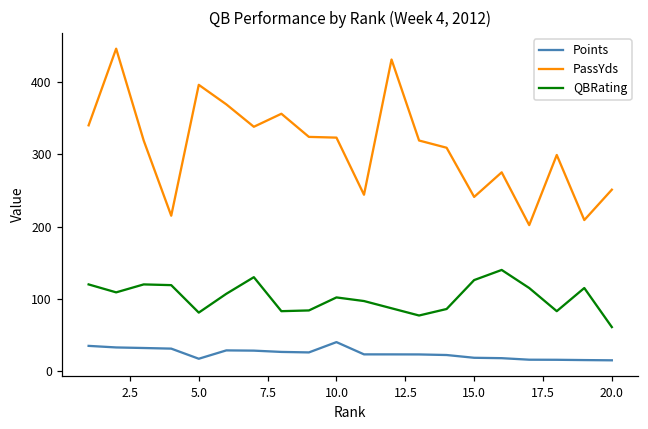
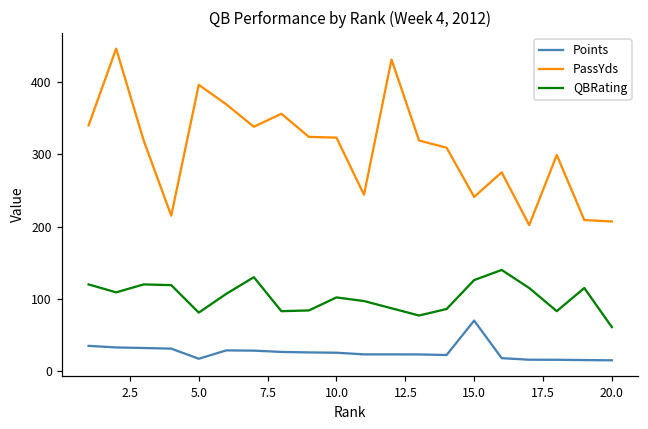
Points, 10.0: 40 -> 30
Points, 15.0: 20 -> 70
PassYds, 20.0: 250 -> 210
